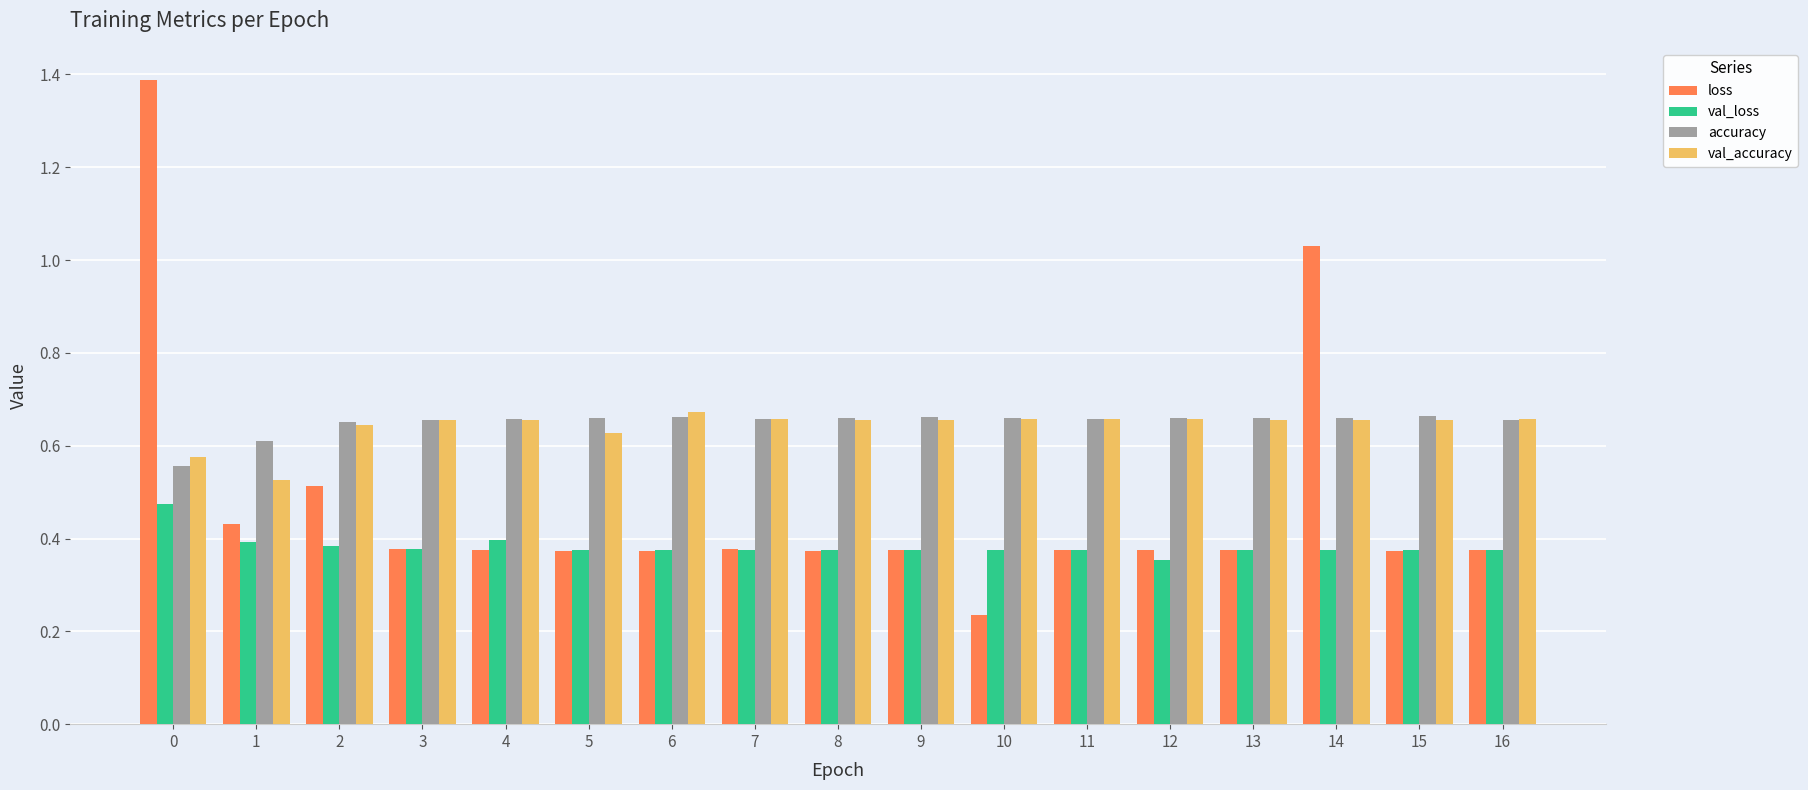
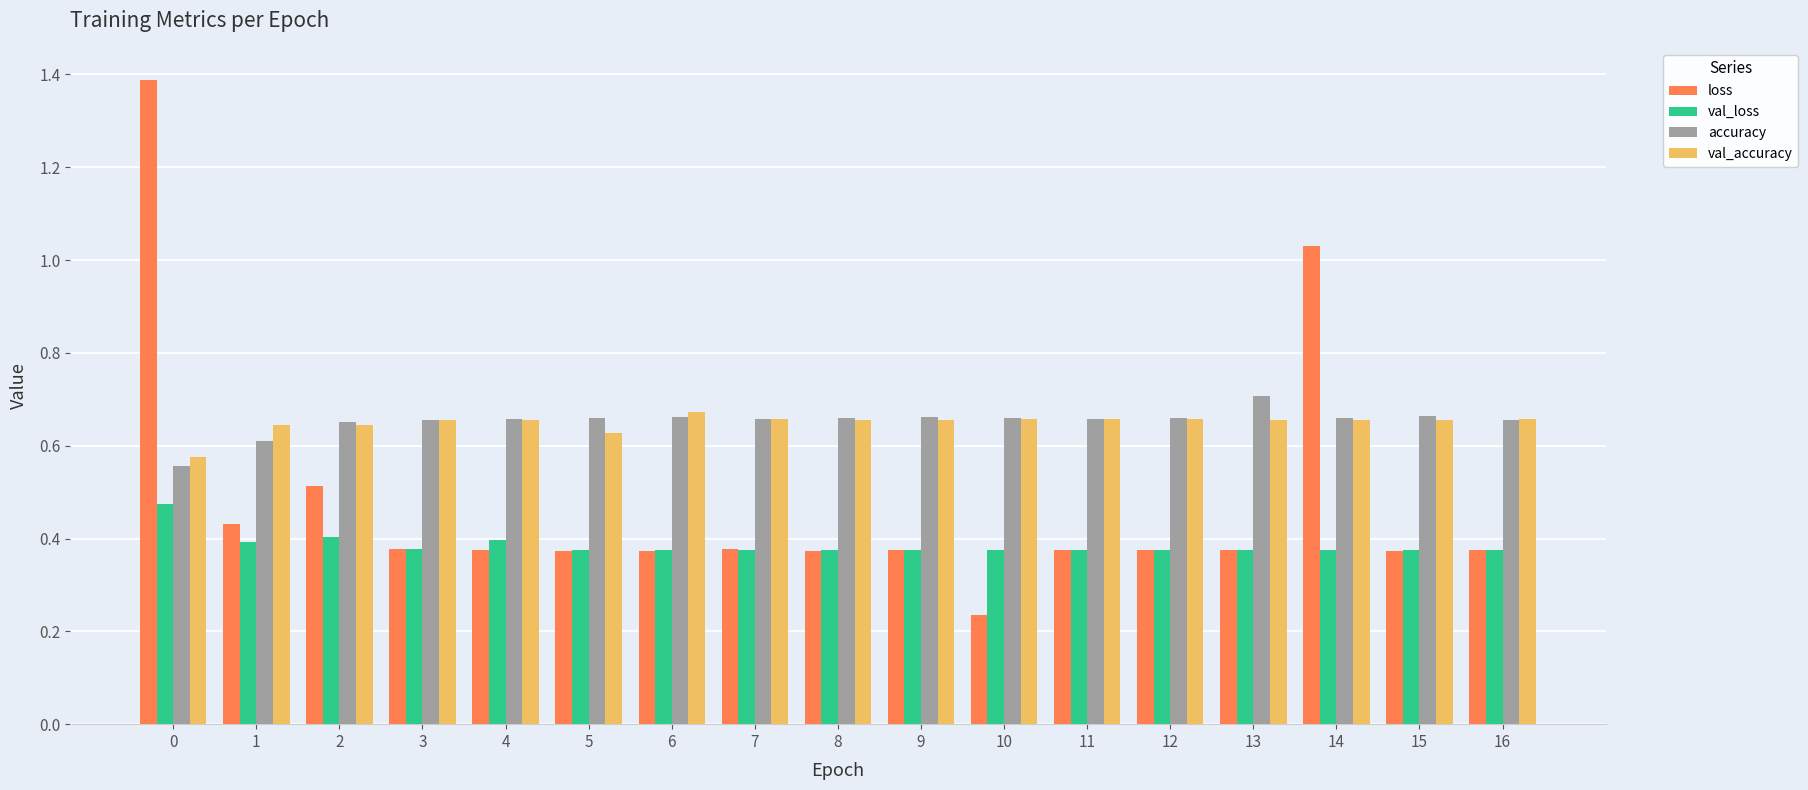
val_accuracy, 1: 0.53 -> 0.65
val_loss, 2: 0.38 -> 0.40
val_loss, 12: 0.35 -> 0.38
accuracy, 13: 0.66 -> 0.71
